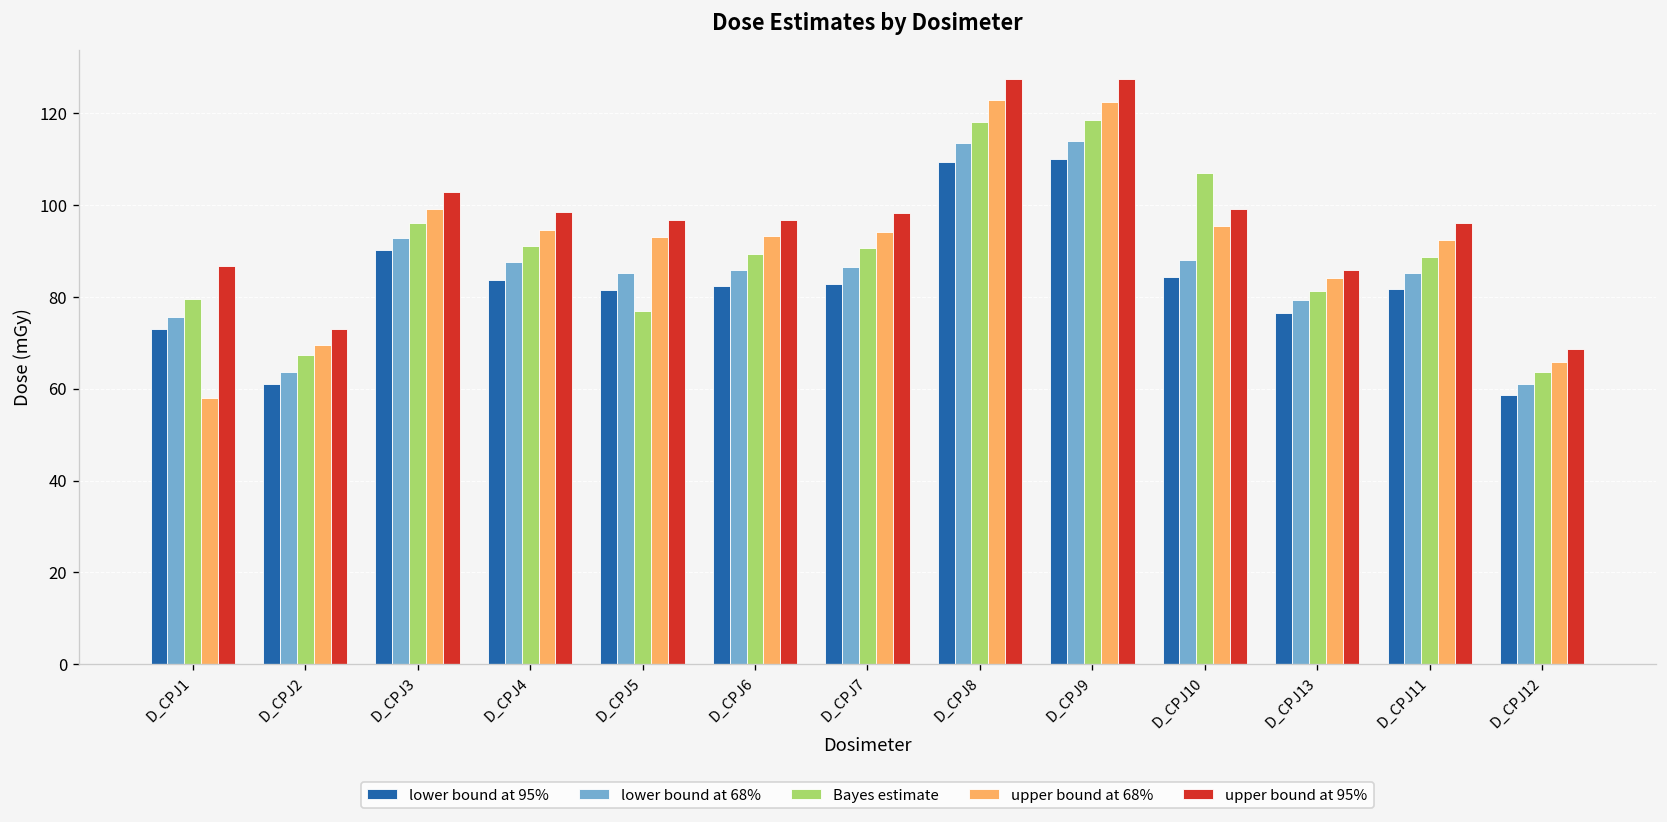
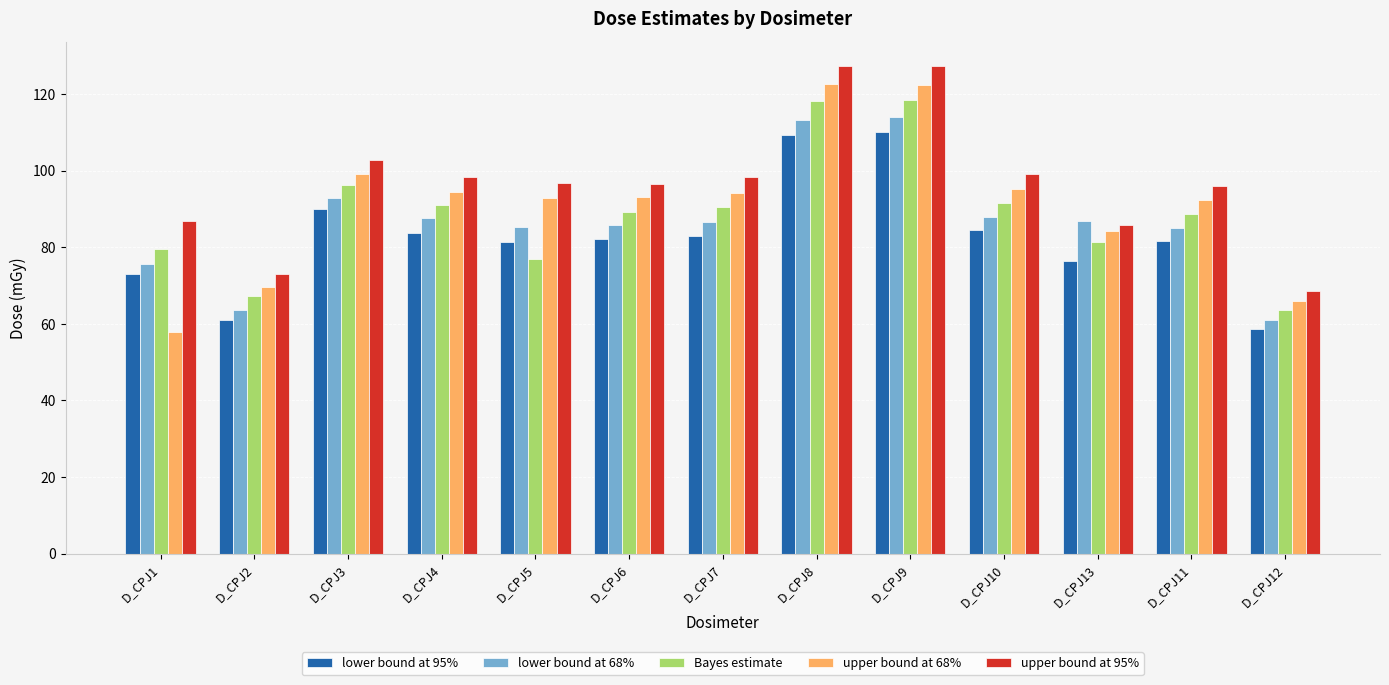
Bayes estimate, D_CPJ10: 107 -> 92
lower bound at 68%, D_CPJ13: 79 -> 87
